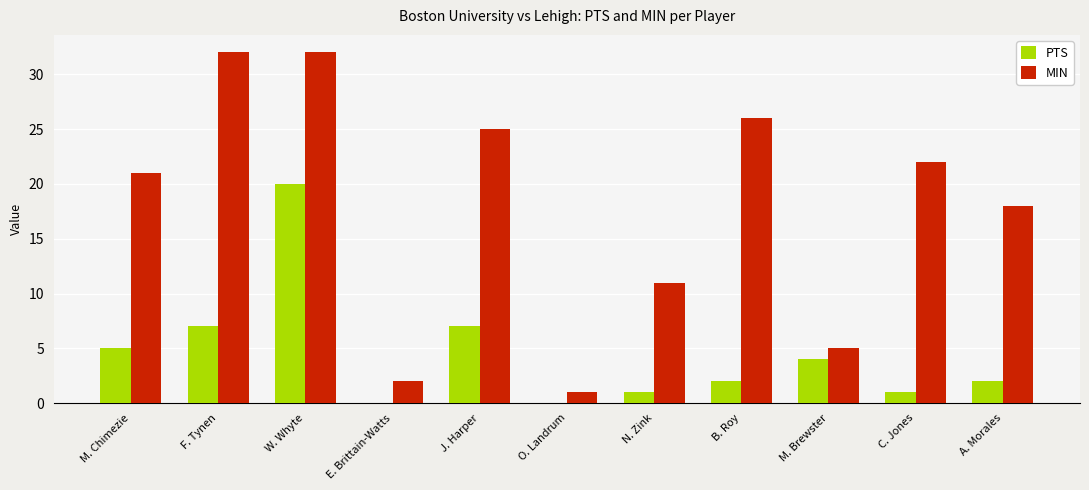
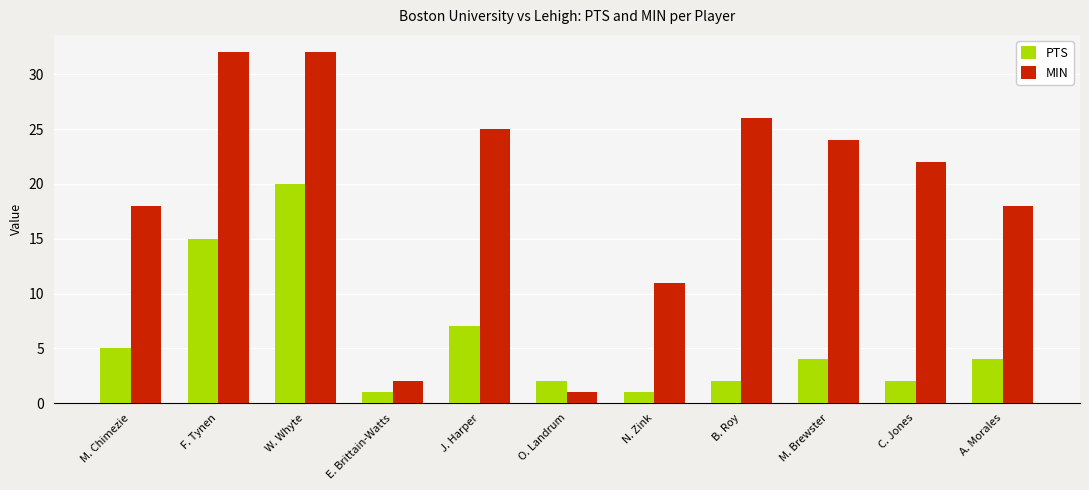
MIN, M. Chimezie: 21 -> 18
PTS, F. Tynen: 7 -> 15
PTS, E. Brittain-Watts: 0 -> 1
PTS, O. Landrum: 0 -> 2
MIN, M. Brewster: 5 -> 24
PTS, C. Jones: 1 -> 2
PTS, A. Morales: 2 -> 4
